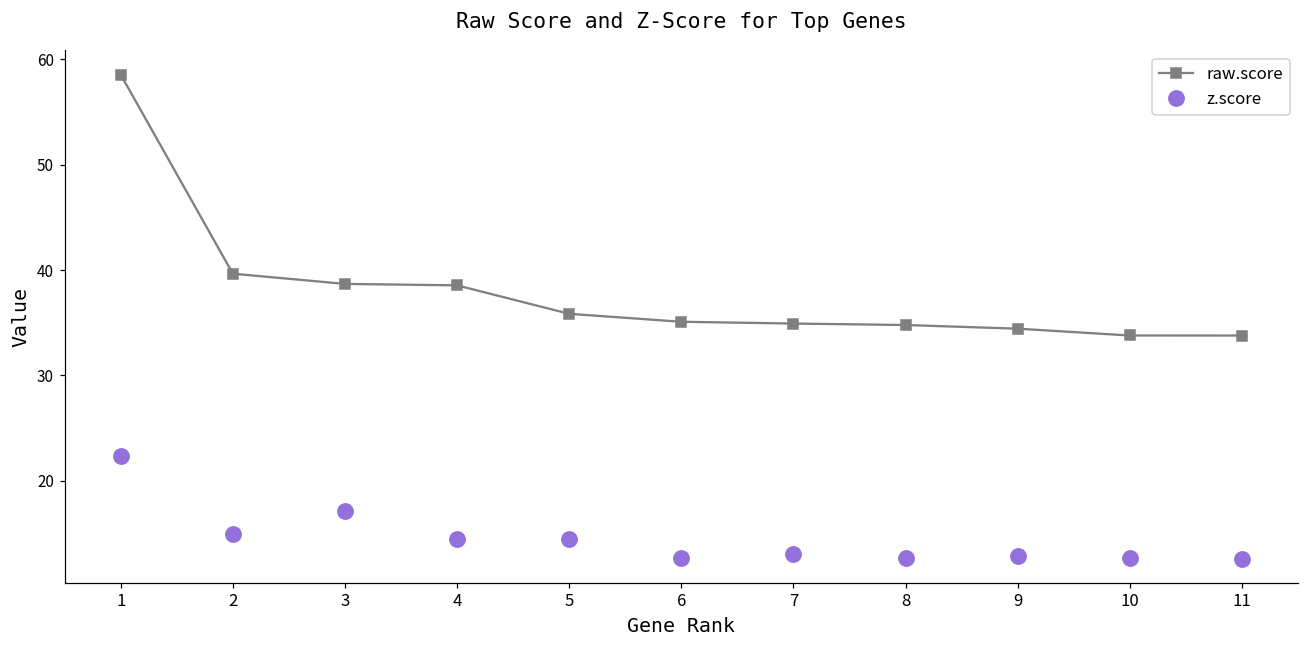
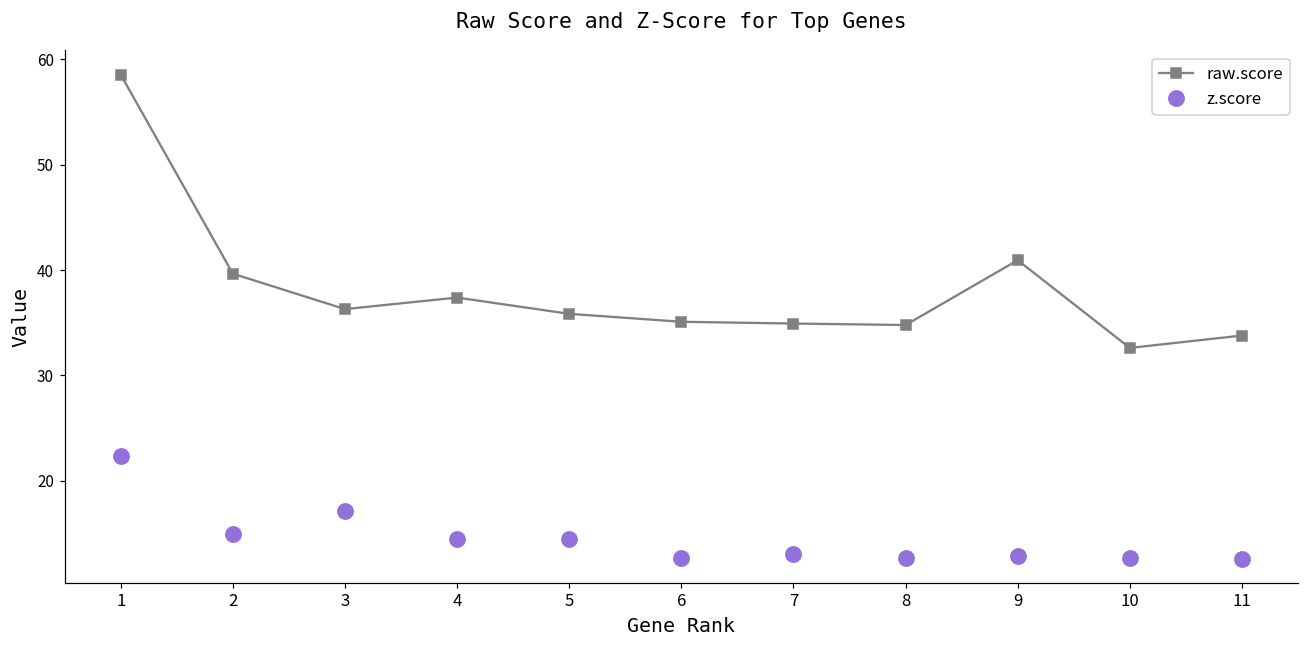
raw.score, 3: 39 -> 36
raw.score, 4: 39 -> 37
raw.score, 9: 34 -> 41
raw.score, 10: 34 -> 33
